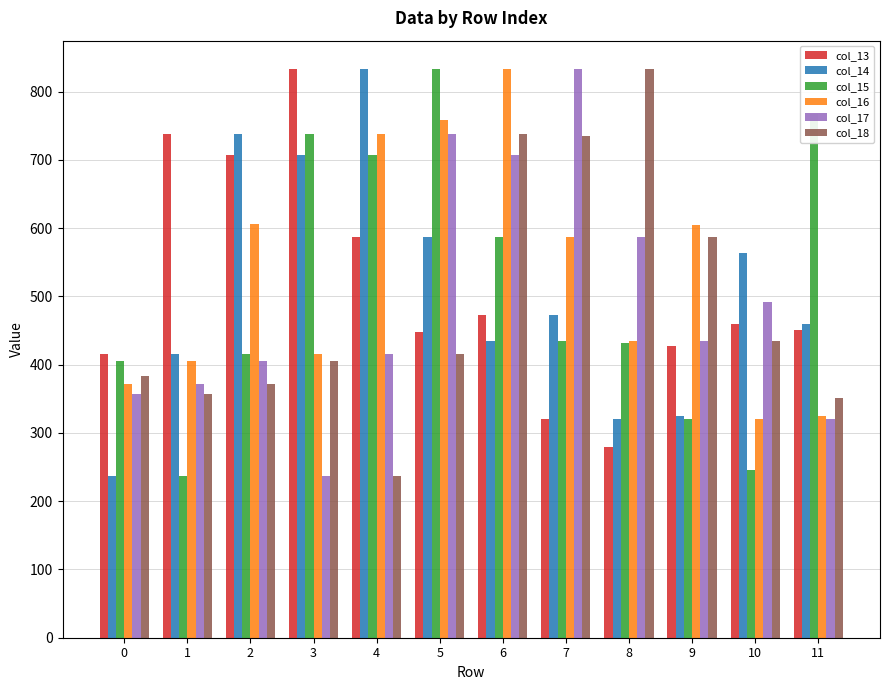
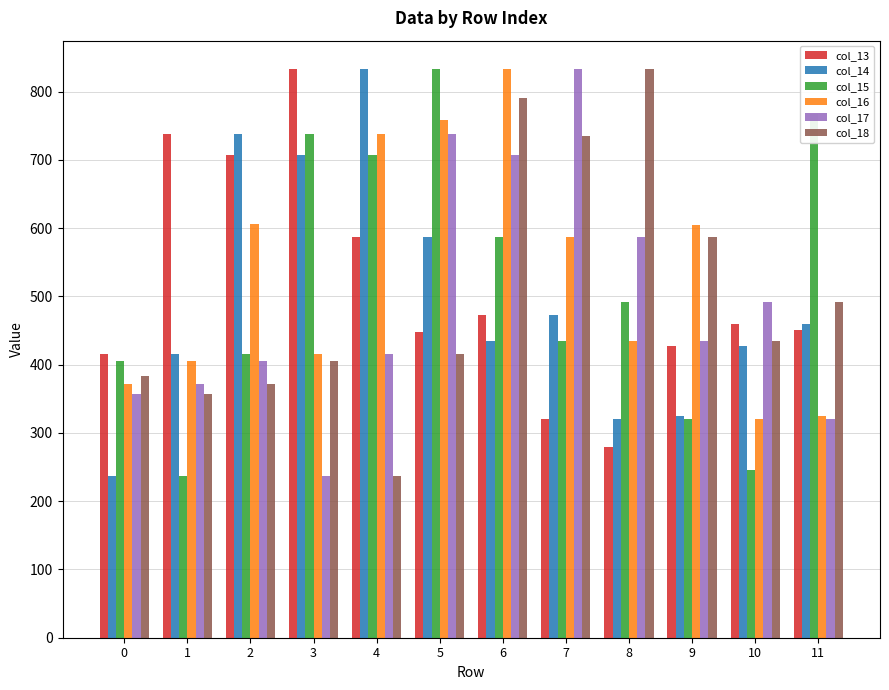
col_18, 6: 740 -> 790
col_15, 8: 430 -> 490
col_14, 10: 560 -> 430
col_18, 11: 350 -> 490
